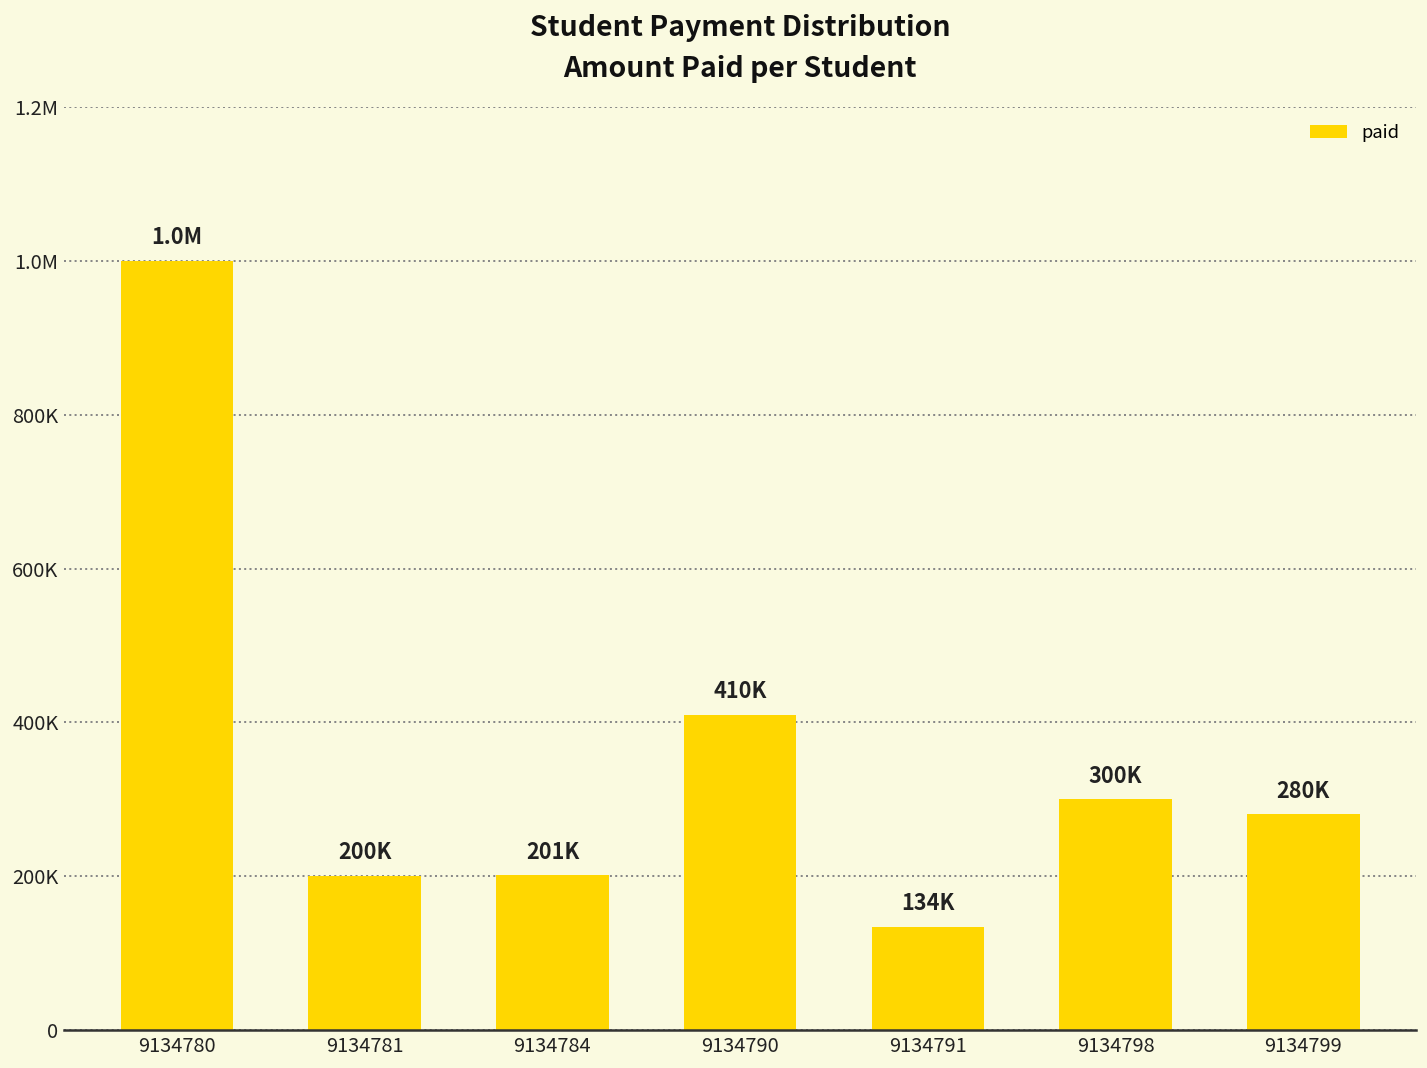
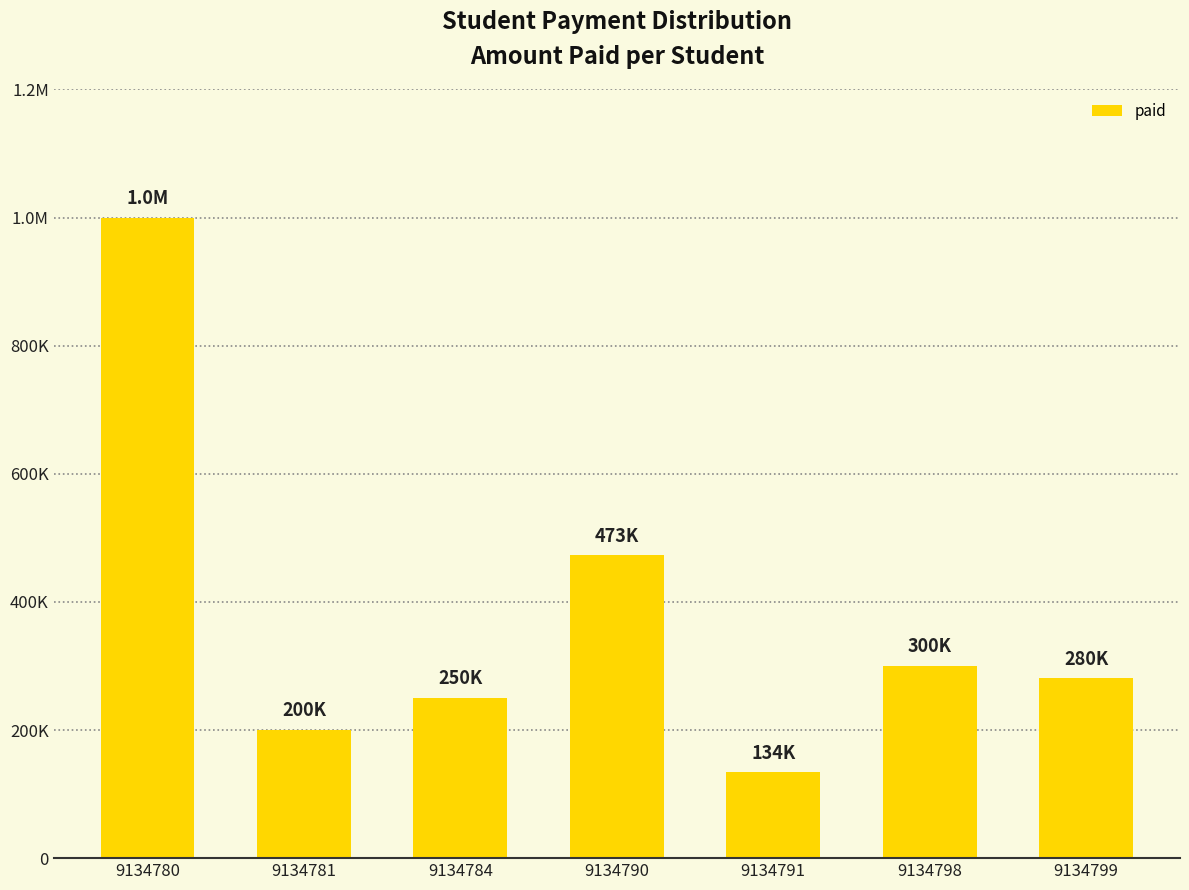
9134784: 201K -> 250K
9134790: 410K -> 473K
